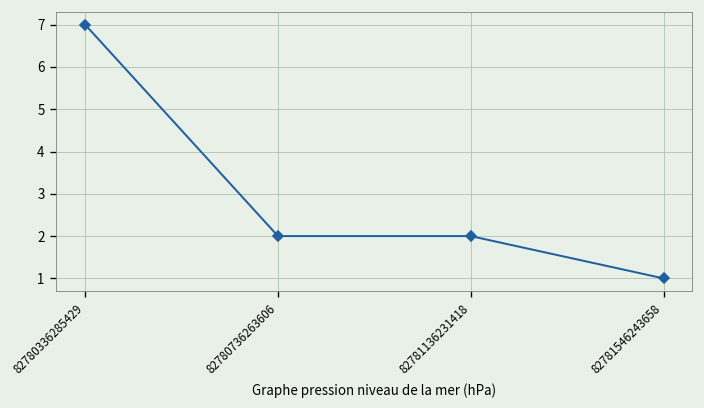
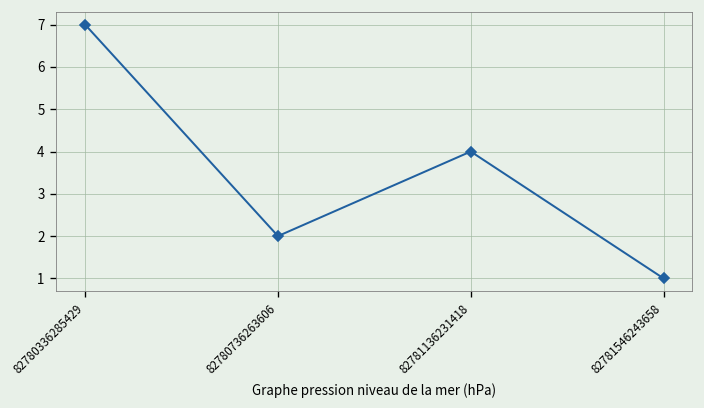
82781136231418: 2 -> 4
